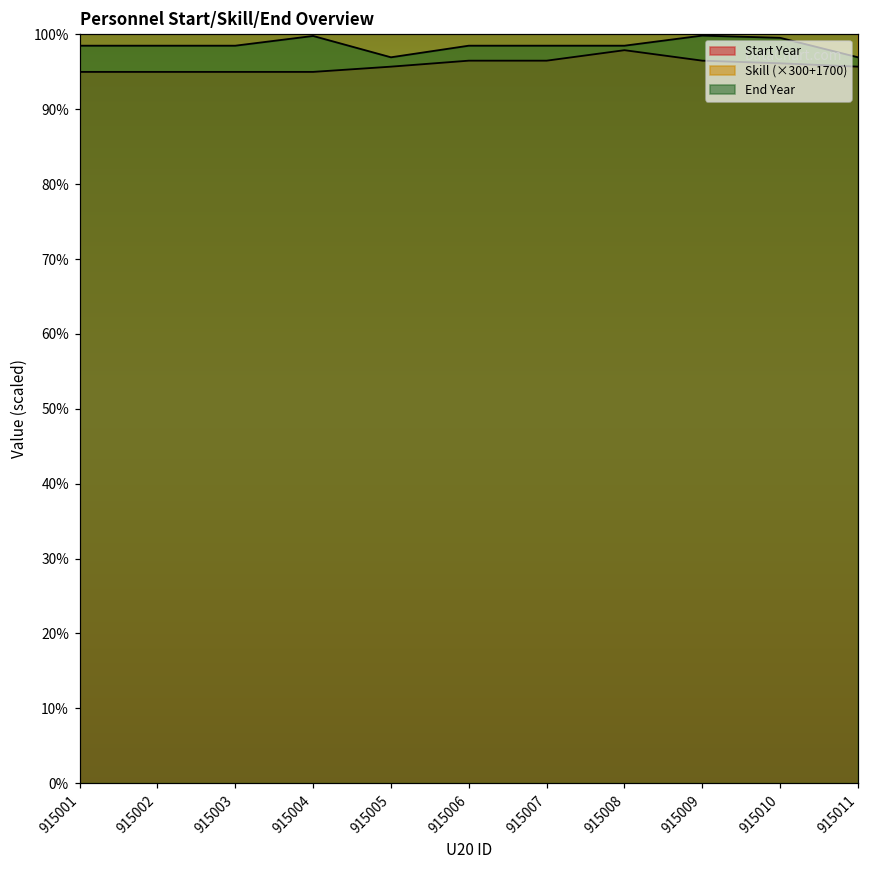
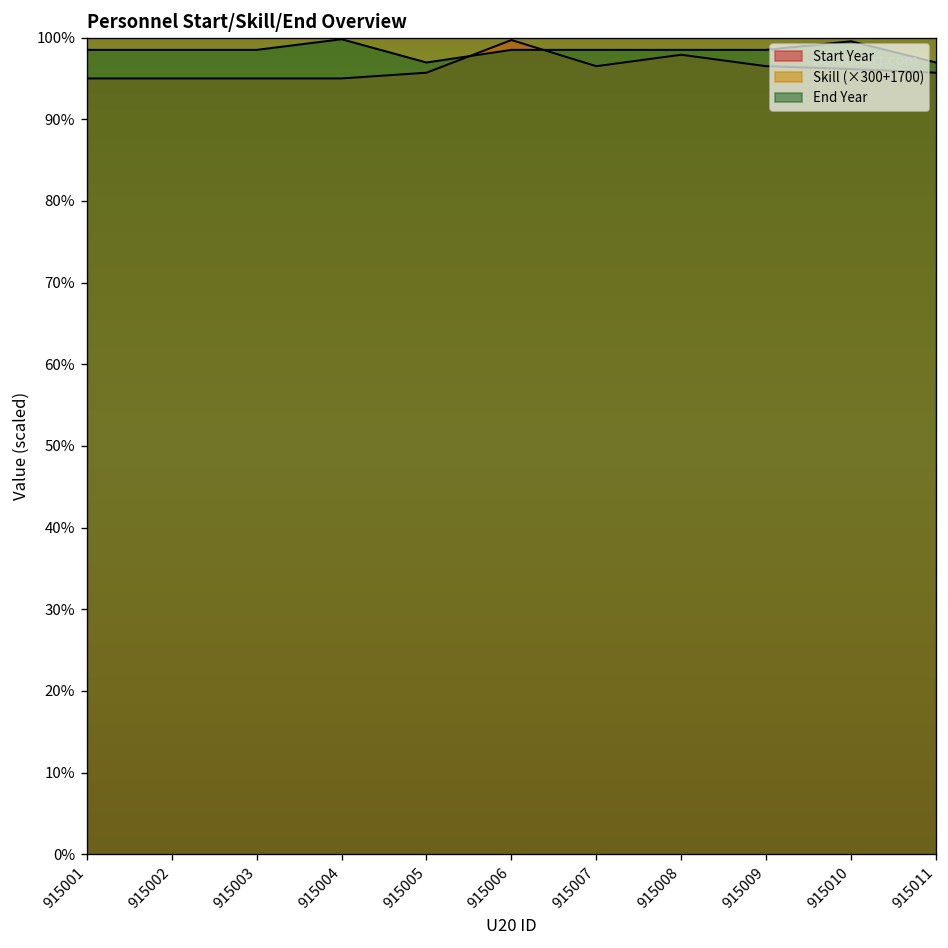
Start Year, 915006: 97% -> 100%
End Year, 915009: 100% -> 99%
